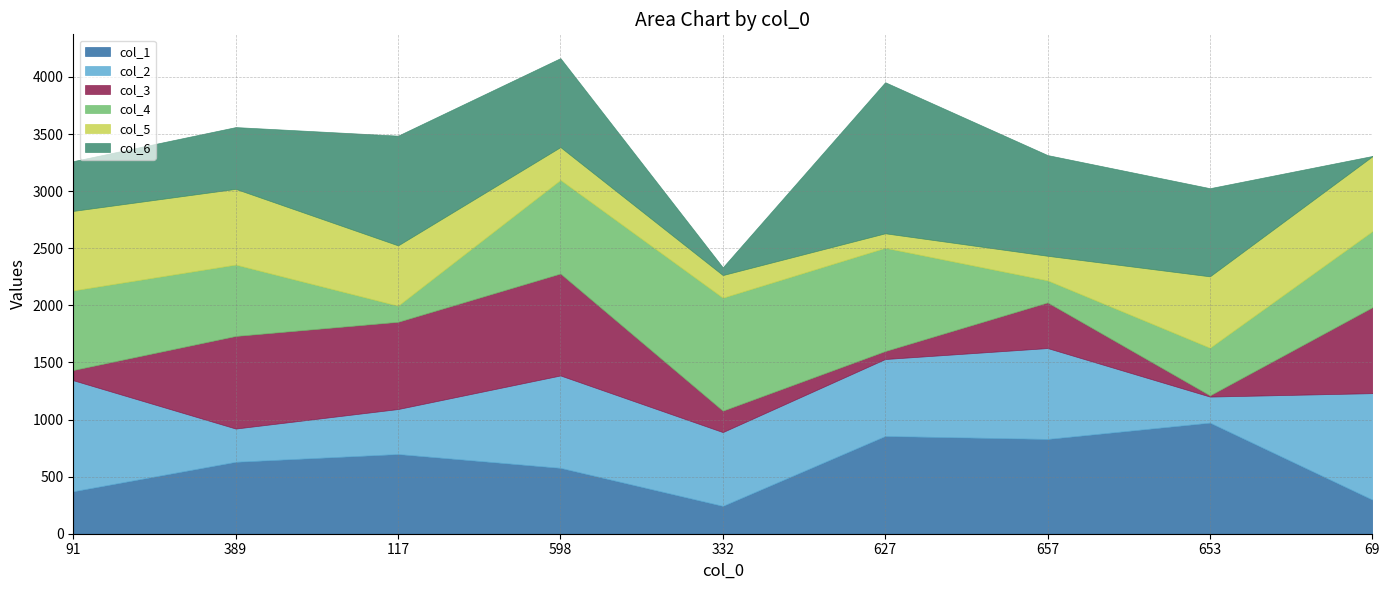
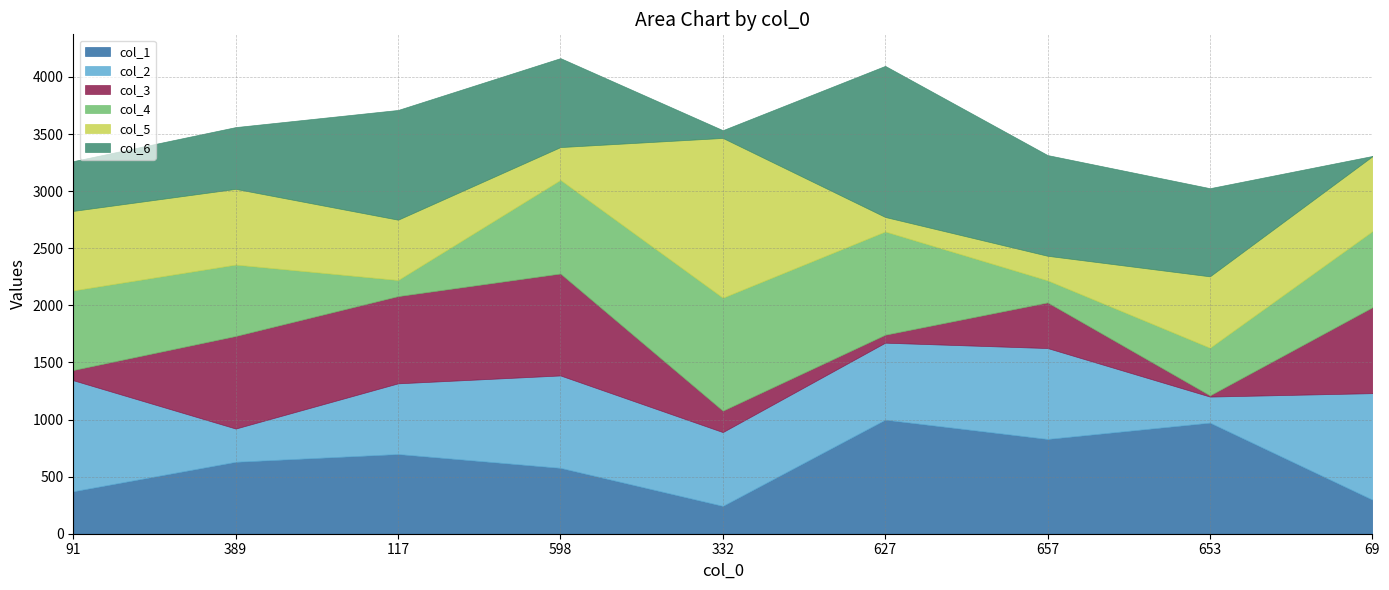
col_2, 117: 390 -> 620
col_5, 332: 200 -> 1400
col_1, 627: 860 -> 1000
